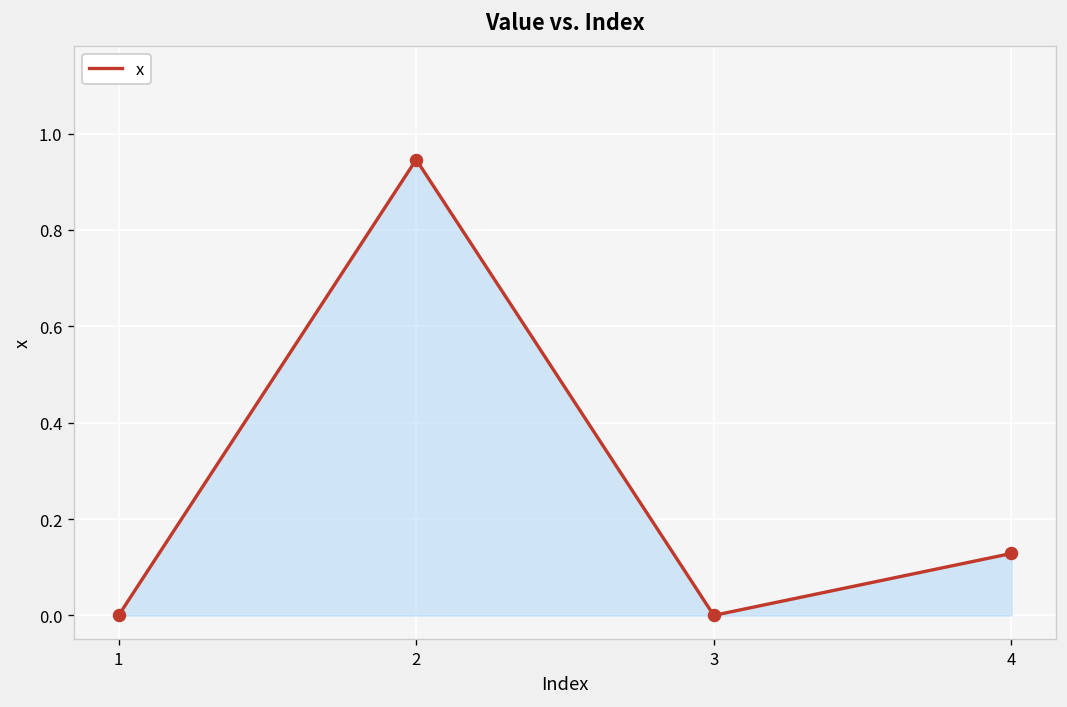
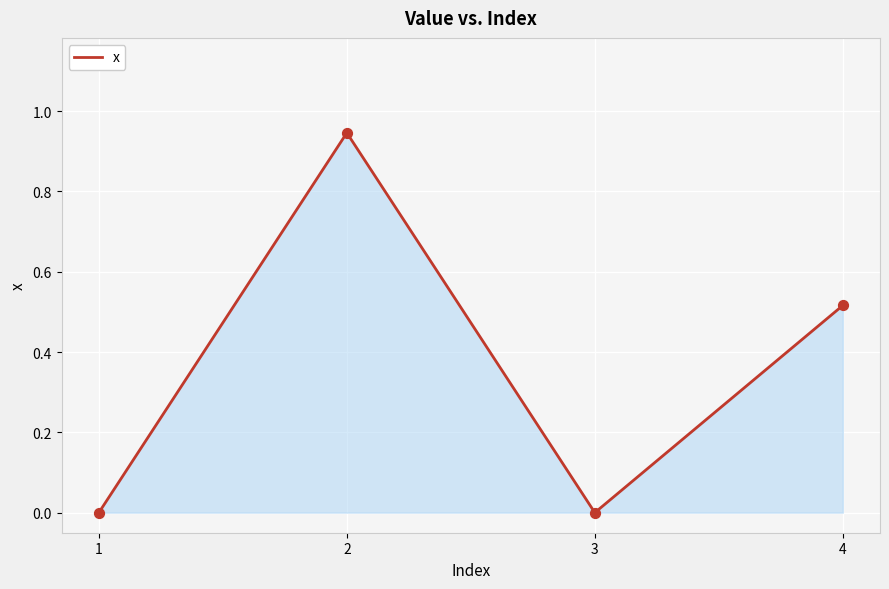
4: 0.13 -> 0.52
